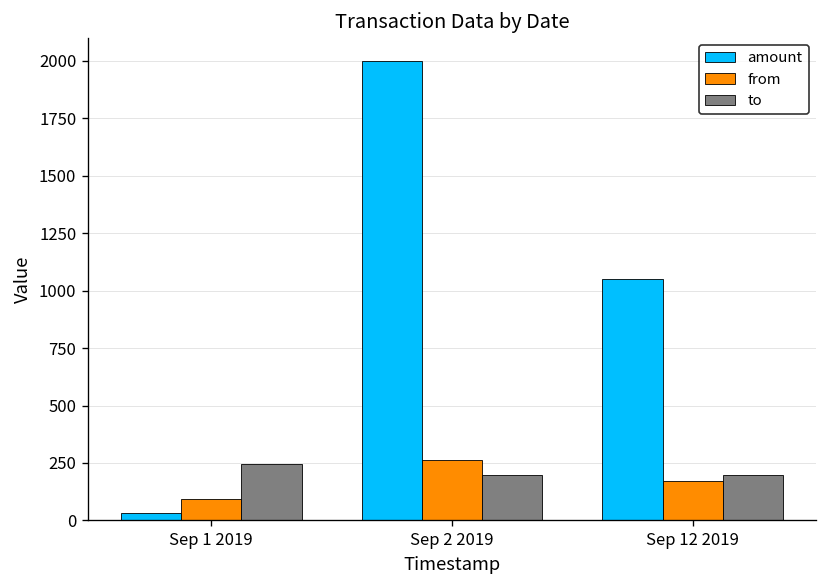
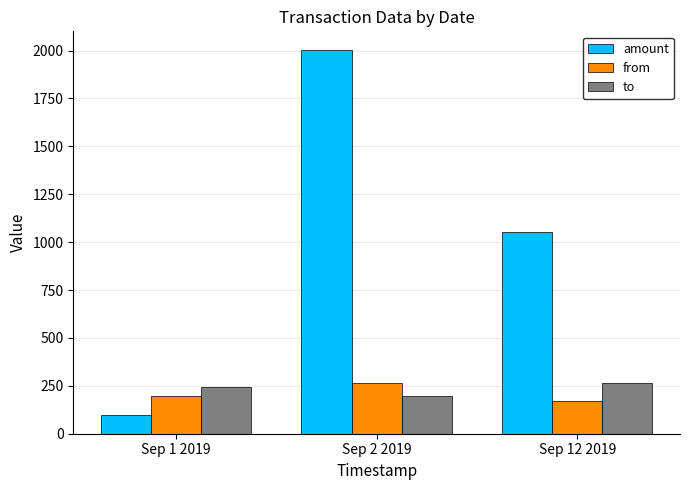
amount, Sep 1 2019: 30 -> 100
from, Sep 1 2019: 90 -> 200
to, Sep 12 2019: 200 -> 270
